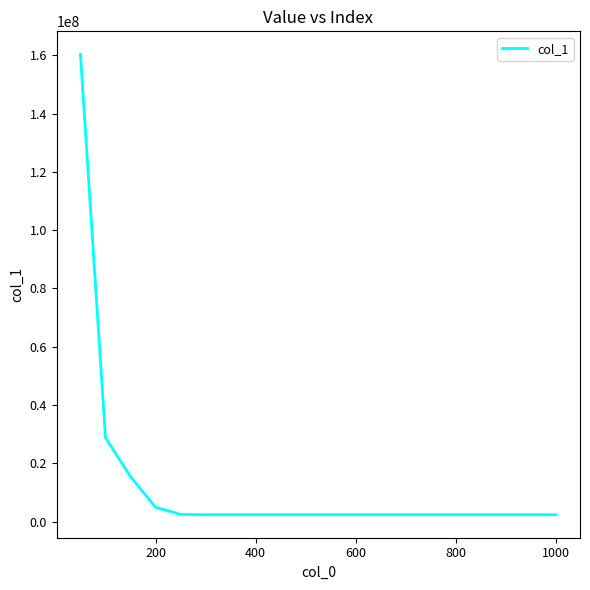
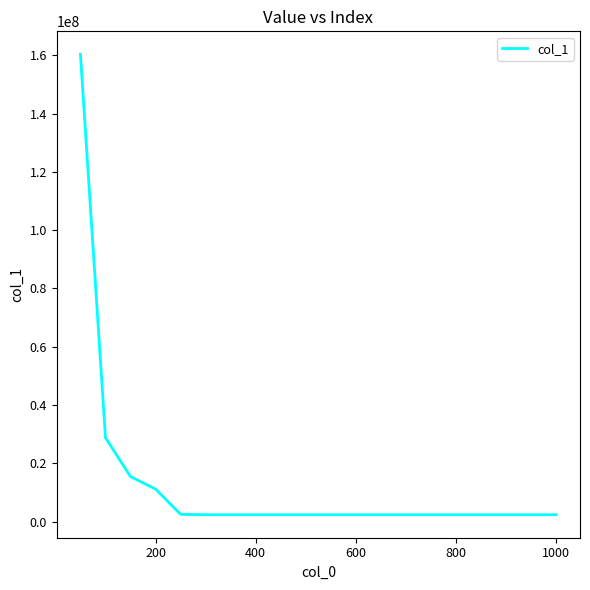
200: 5000000 -> 11000000
